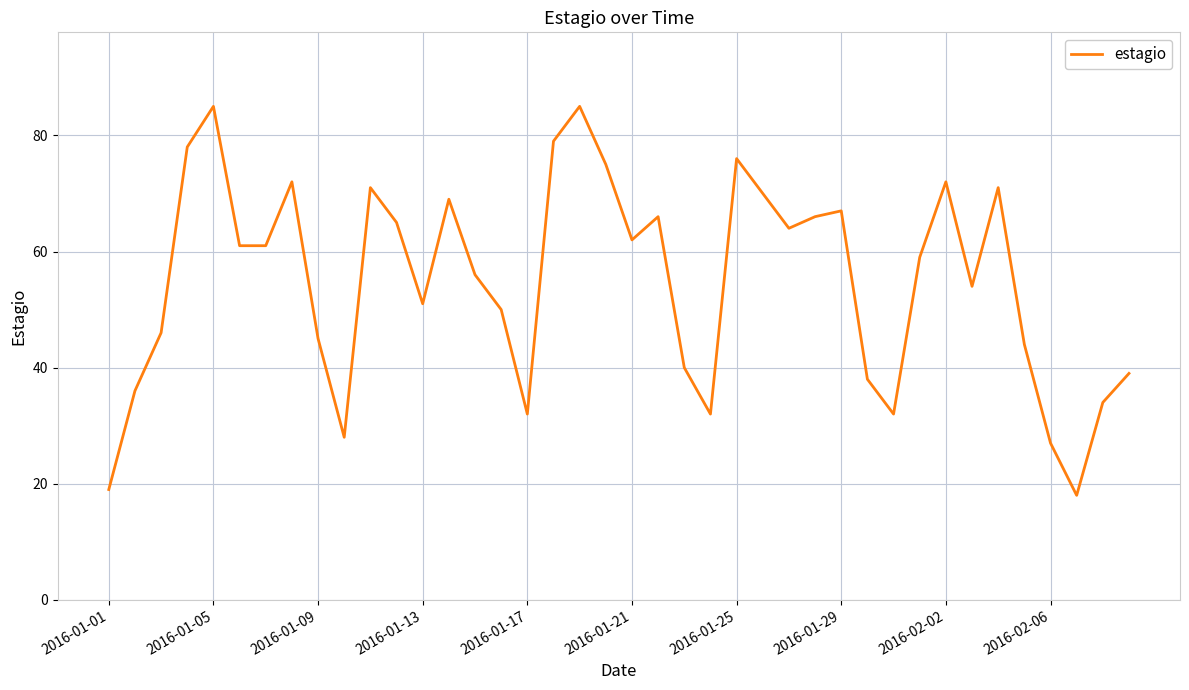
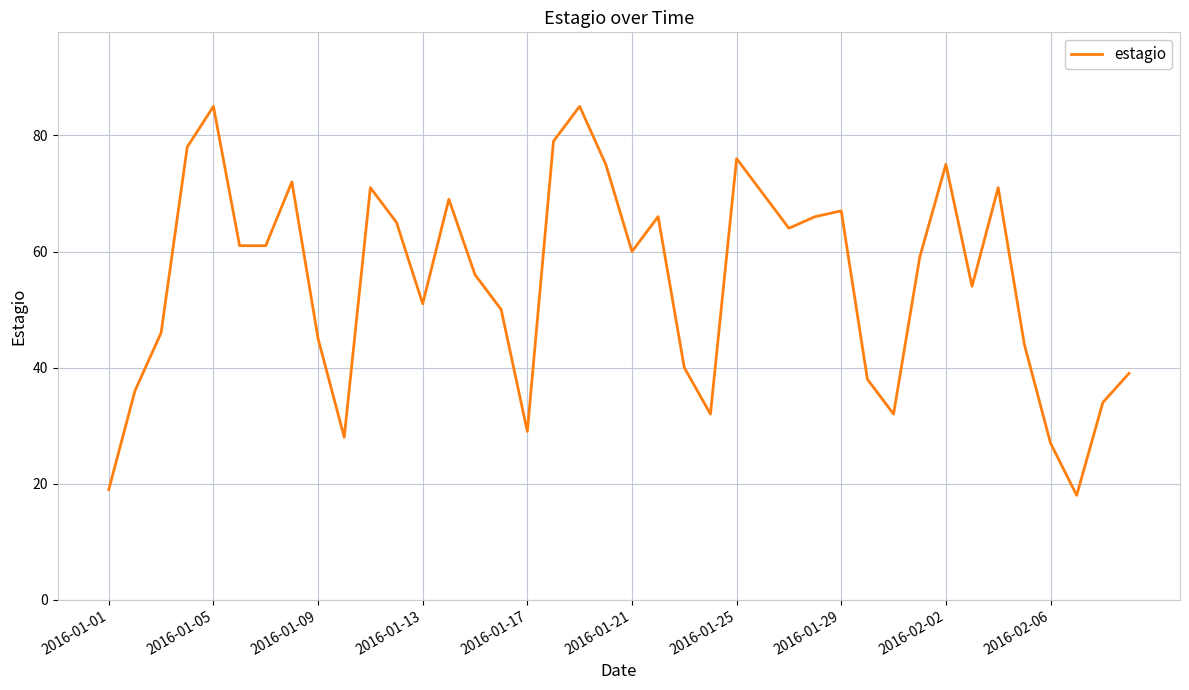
2016-01-17: 32 -> 29
2016-01-21: 62 -> 60
2016-02-02: 72 -> 75
